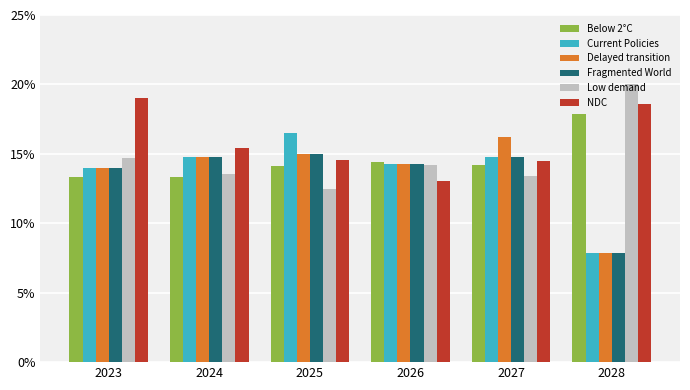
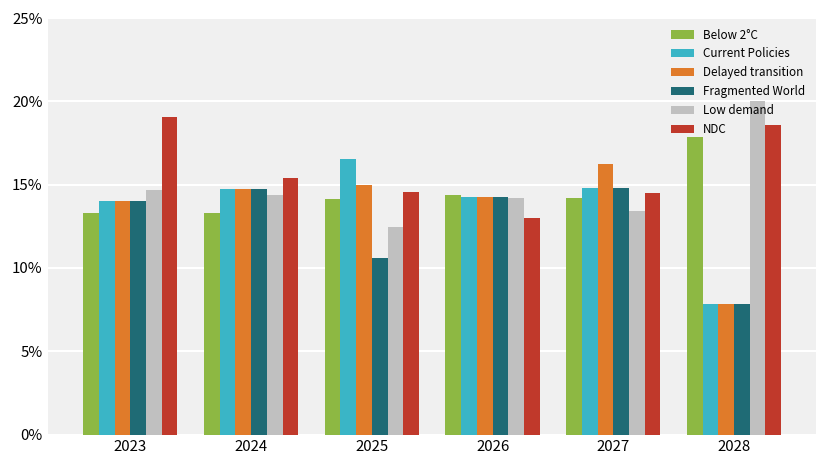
Low demand, 2024: 13.5% -> 14.4%
Fragmented World, 2025: 15.0% -> 10.6%
